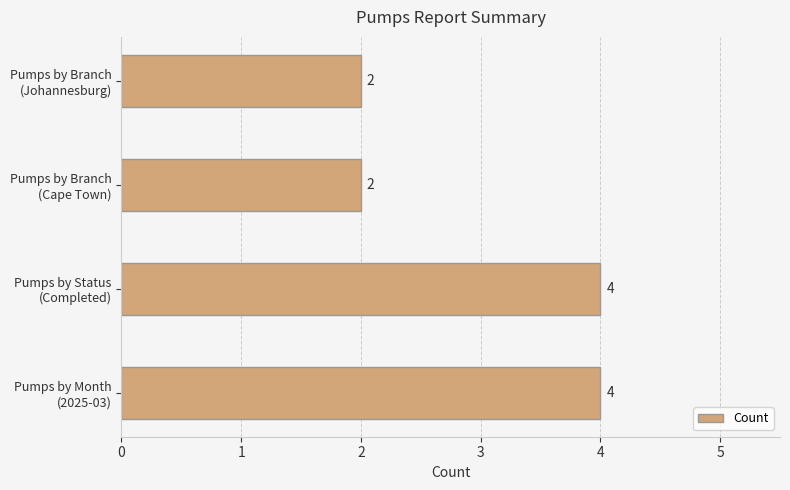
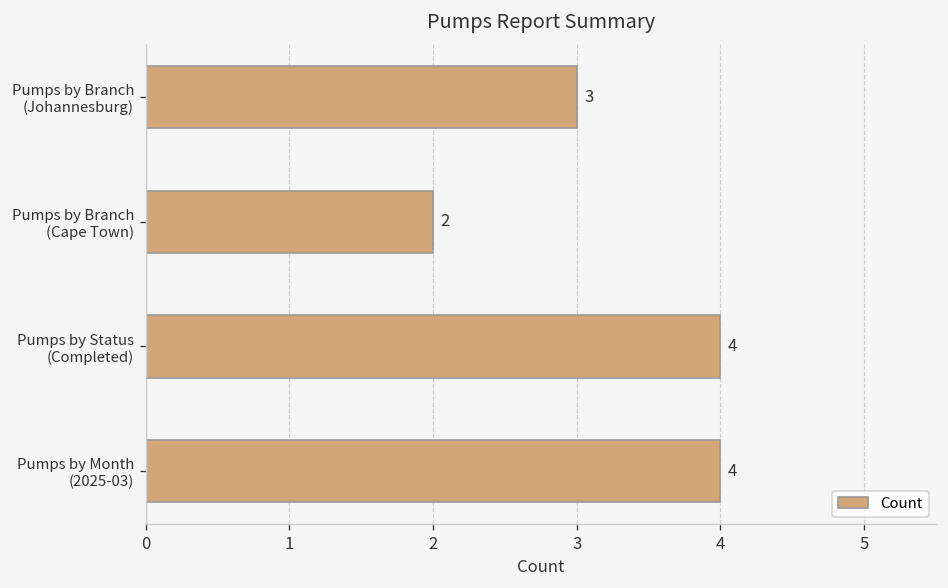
Pumps by Branch (Johannesburg): 2 -> 3
